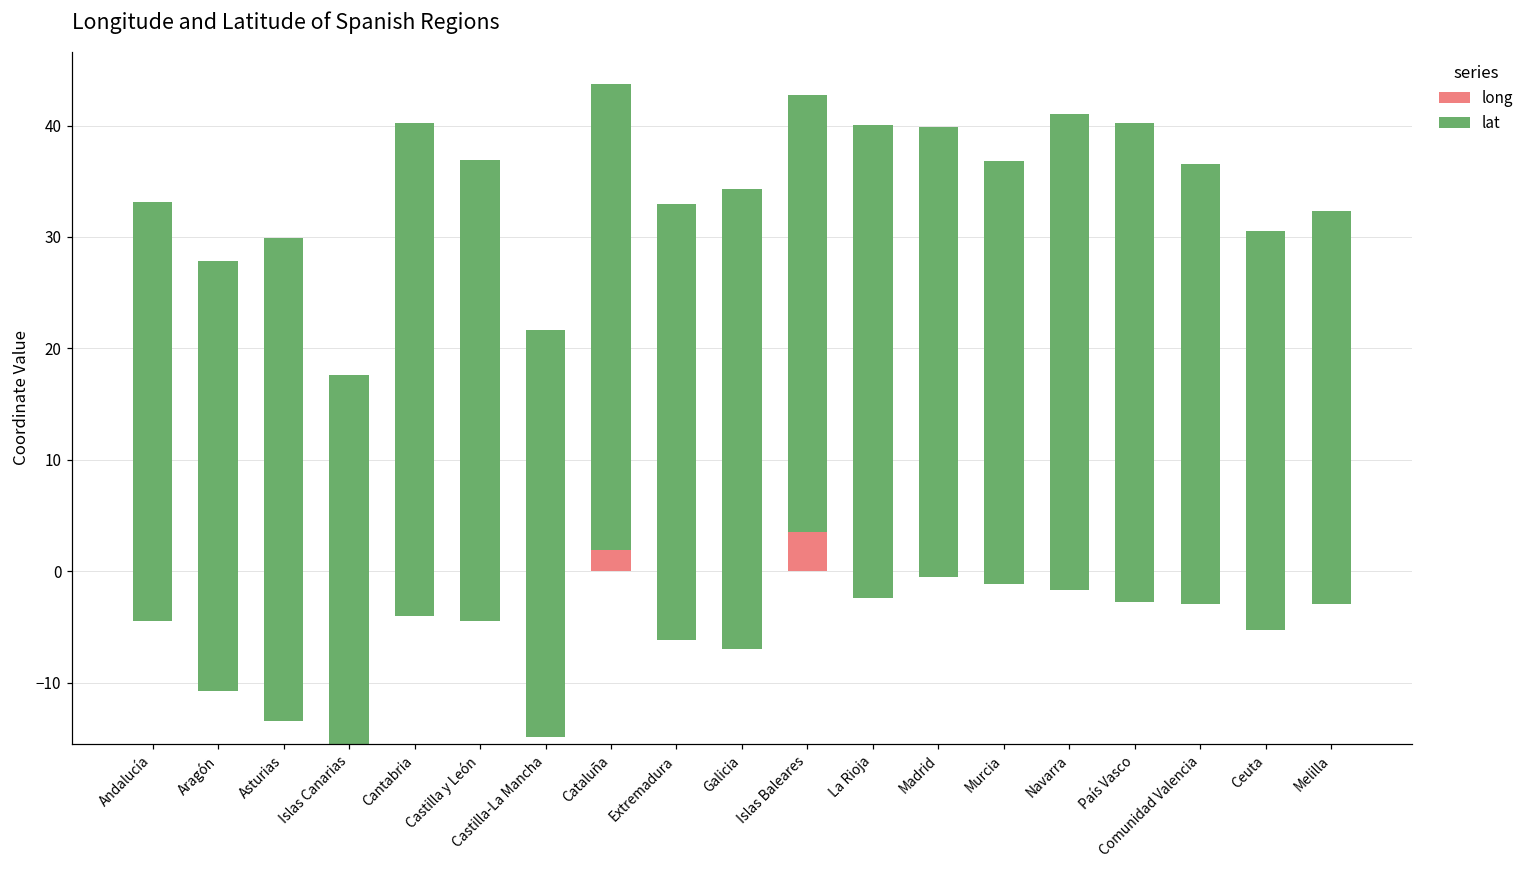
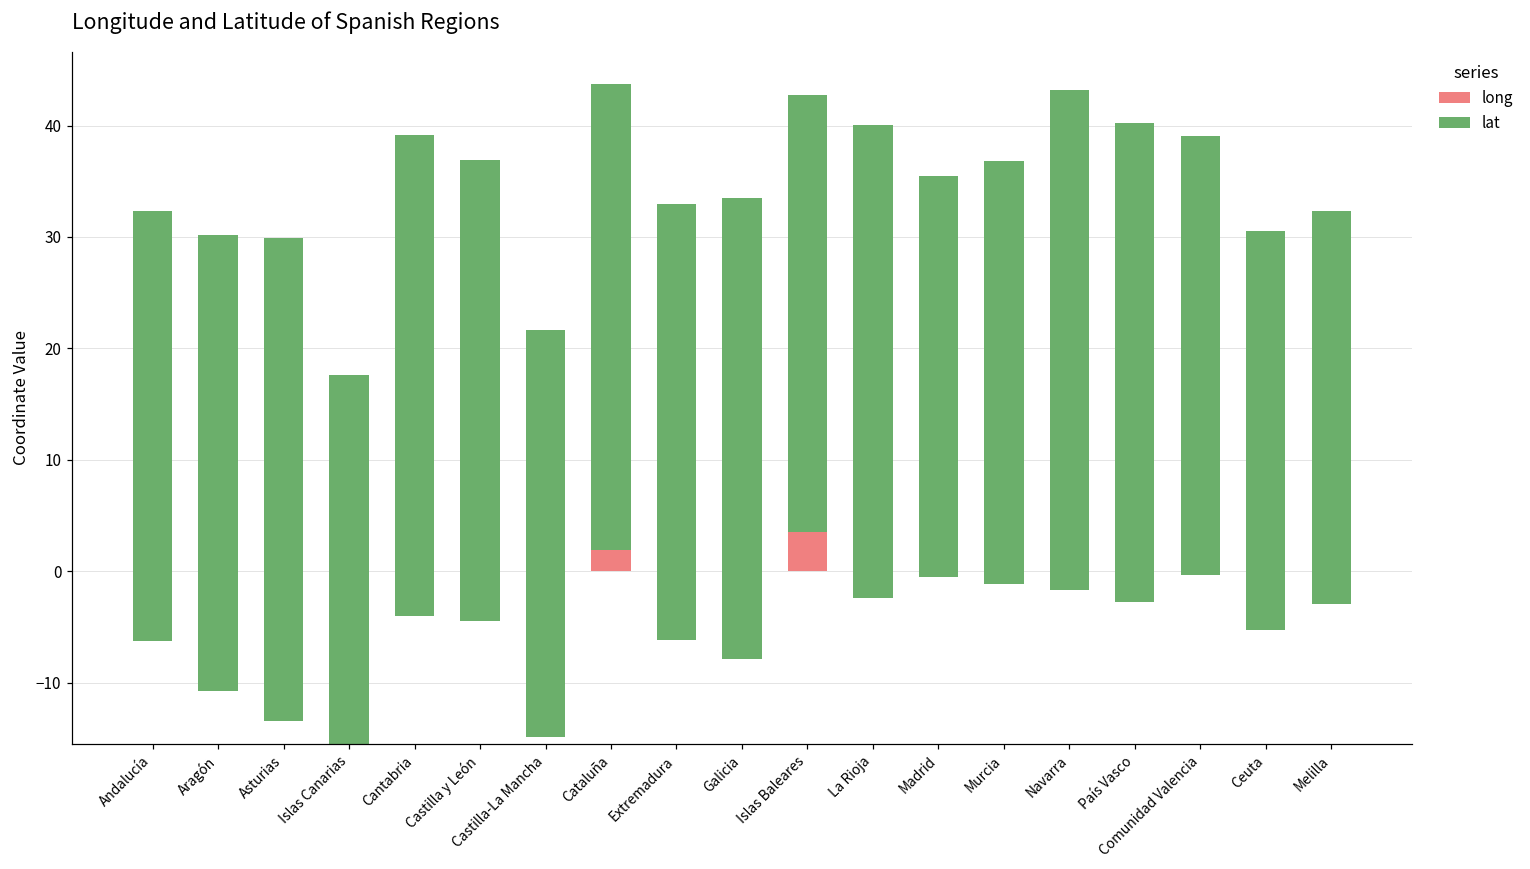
long, Andalucía: -4.5 -> -6.3
lat, Andalucía: 37.6 -> 38.6
lat, Aragón: 38.6 -> 41.0
lat, Cantabria: 44.3 -> 43.2
long, Galicia: -7.0 -> -7.9
lat, Madrid: 40.4 -> 36.0
lat, Navarra: 42.7 -> 44.8
long, Comunidad Valencia: -3.0 -> -0.4
